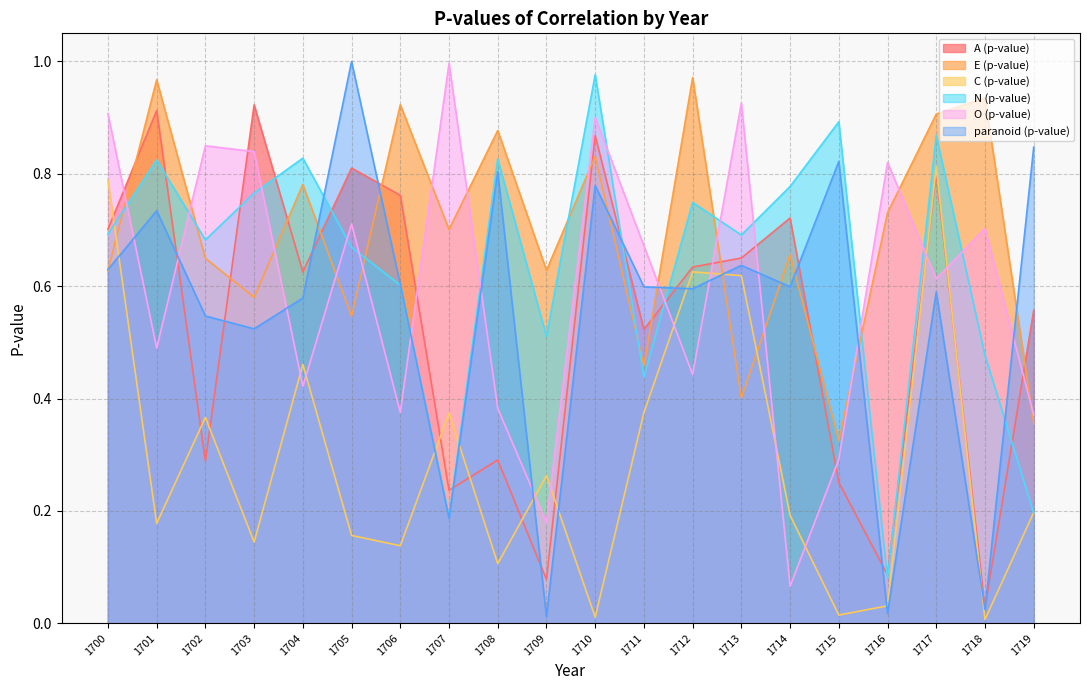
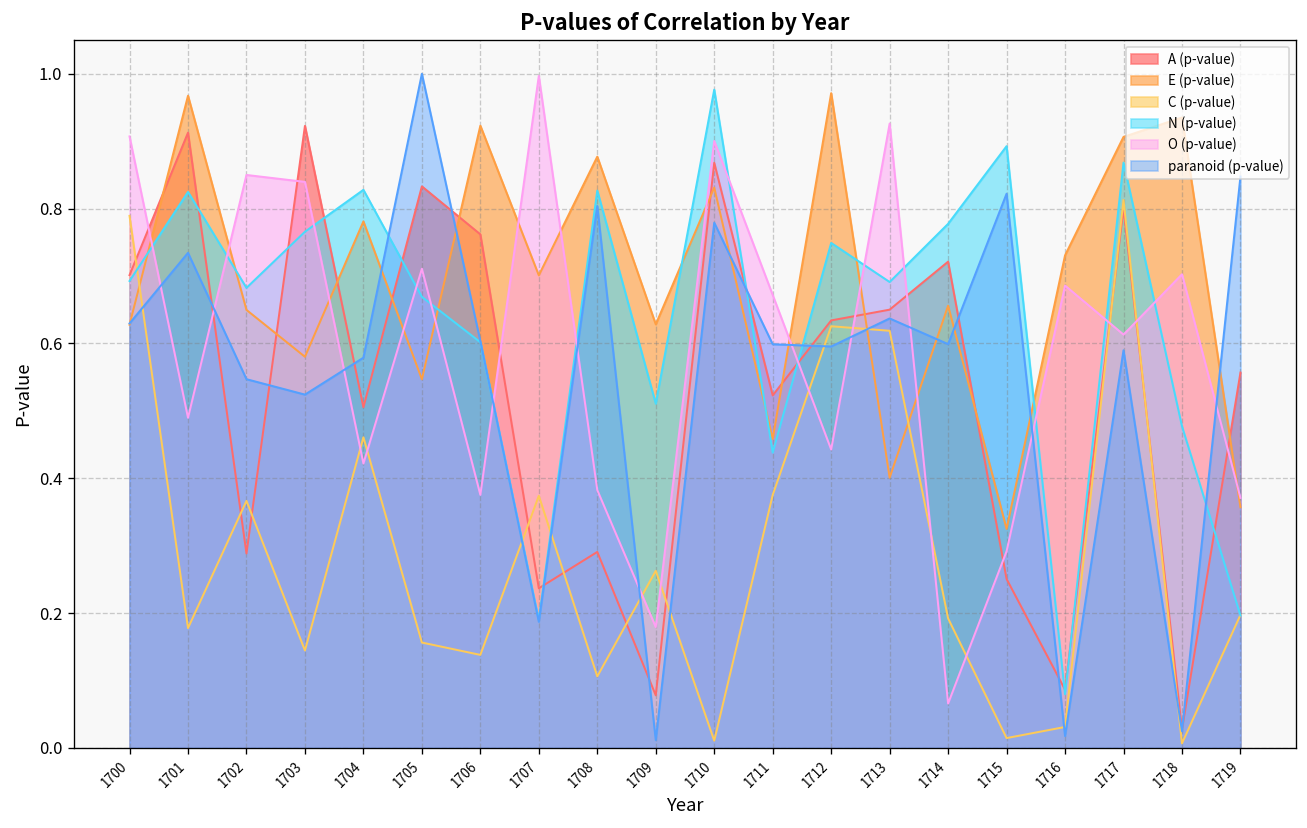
A (p-value), 1704: 0.63 -> 0.51
A (p-value), 1705: 0.81 -> 0.83
O (p-value), 1716: 0.82 -> 0.69
